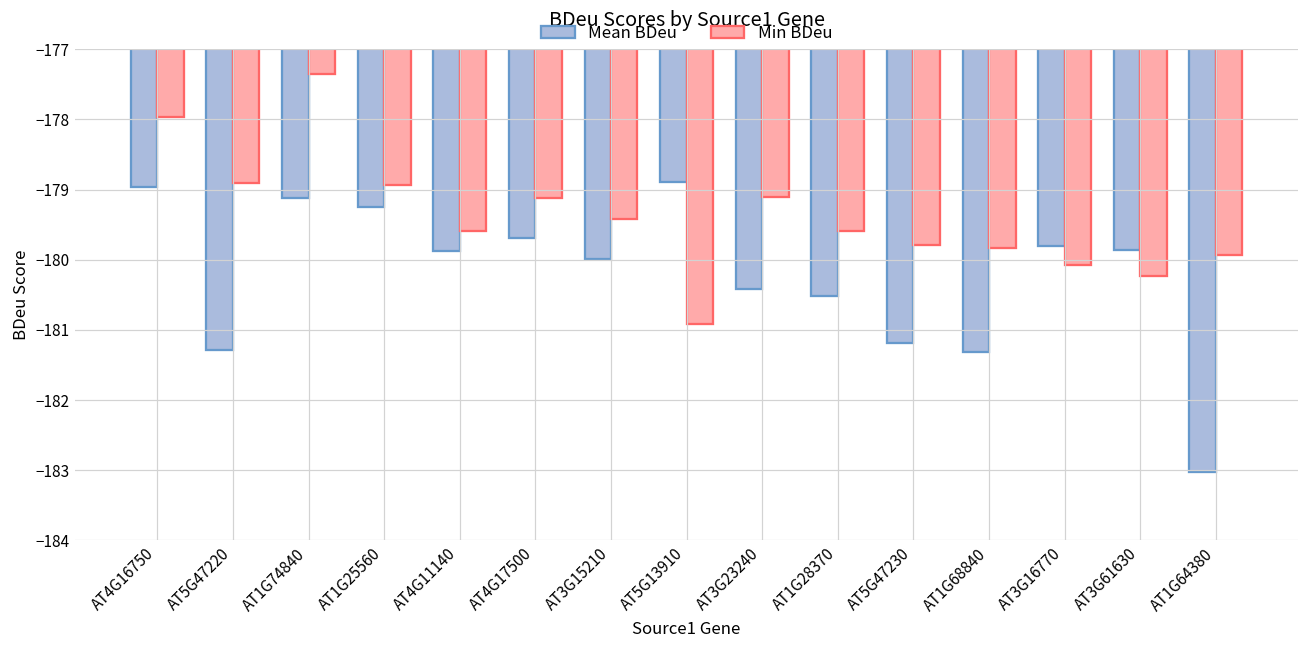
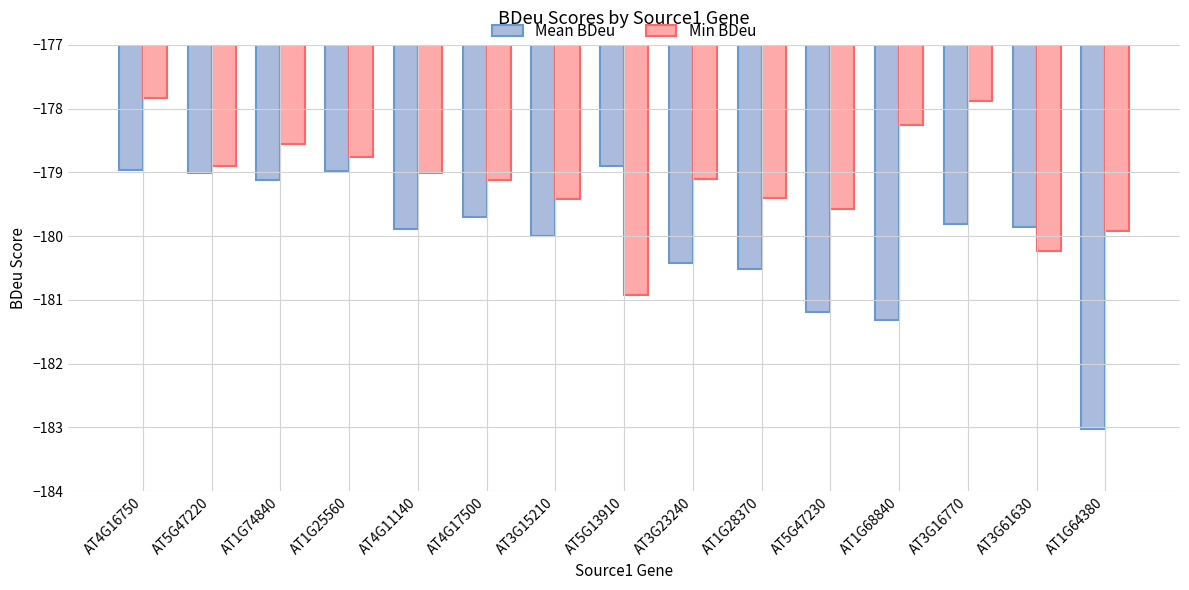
Min BDeu, AT4G16750: -178.0 -> -177.8
Mean BDeu, AT5G47220: -181.3 -> -179.0
Min BDeu, AT1G74840: -177.3 -> -178.6
Mean BDeu, AT1G25560: -179.3 -> -179.0
Min BDeu, AT1G25560: -178.9 -> -178.8
Min BDeu, AT4G11140: -179.6 -> -179.0
Min BDeu, AT1G28370: -179.6 -> -179.4
Min BDeu, AT5G47230: -179.8 -> -179.6
Min BDeu, AT1G68840: -179.8 -> -178.3
Min BDeu, AT3G16770: -180.1 -> -177.9
